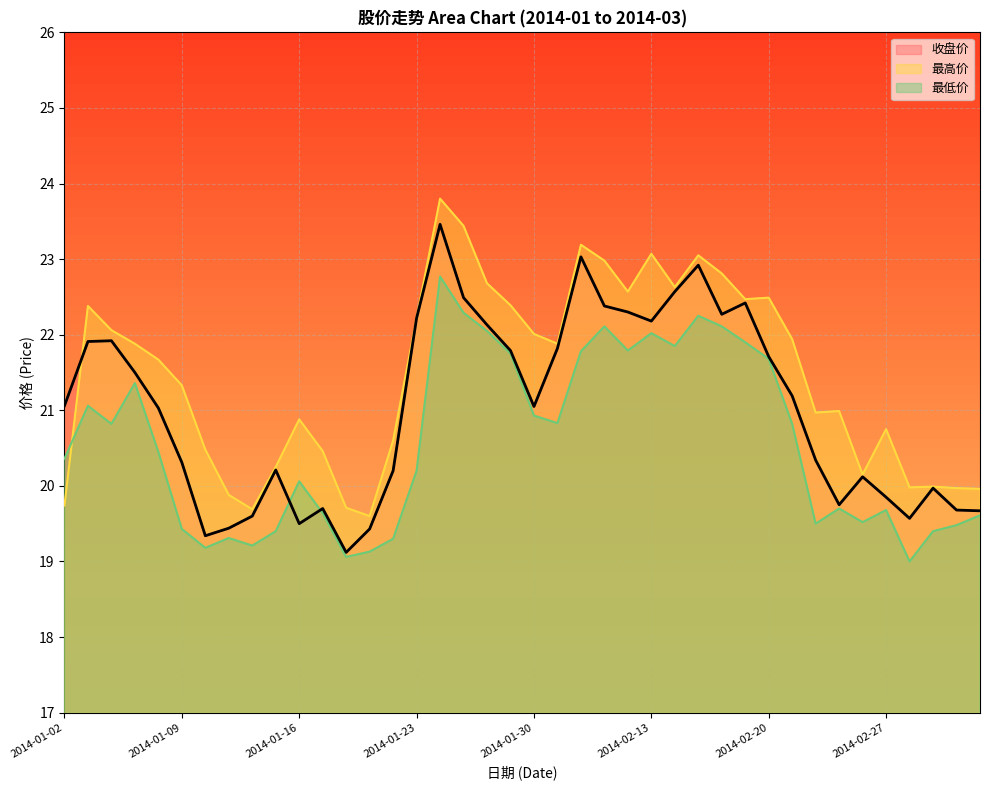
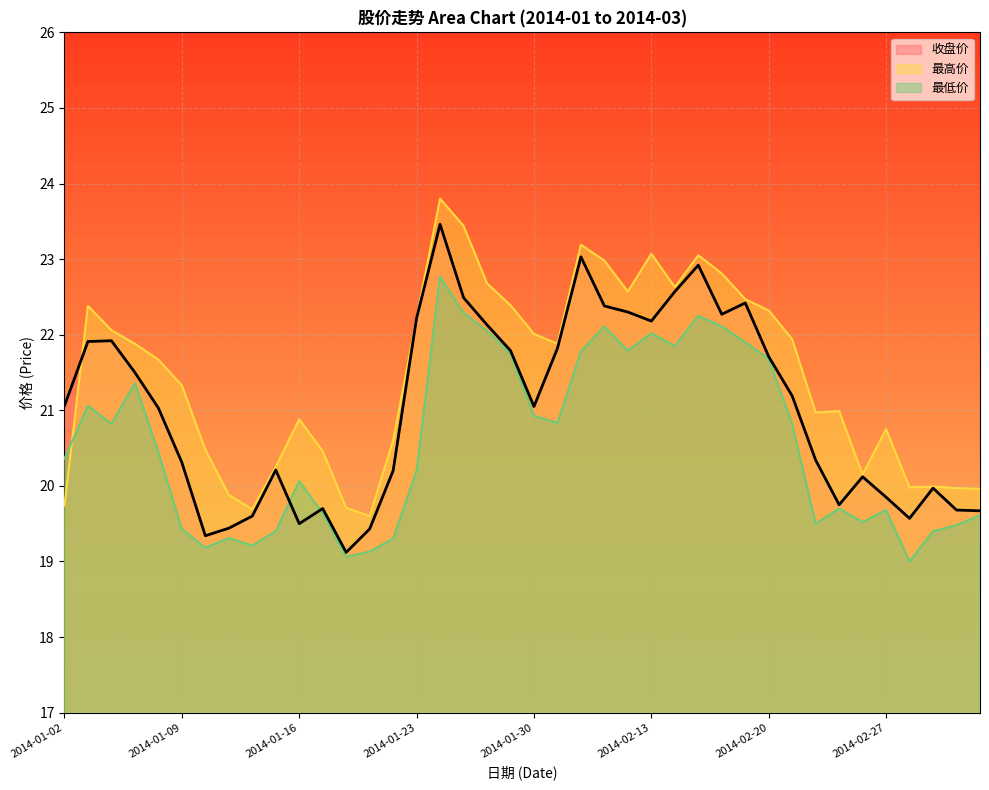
最高价, 2014-02-20: 22.5 -> 22.3
